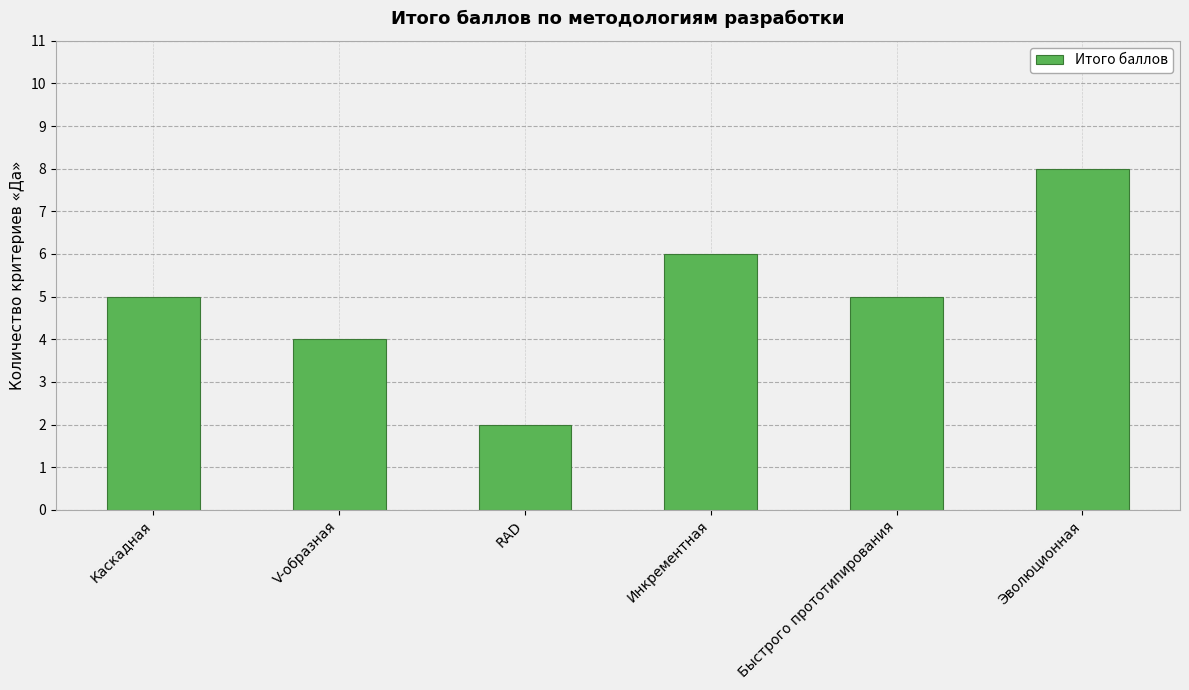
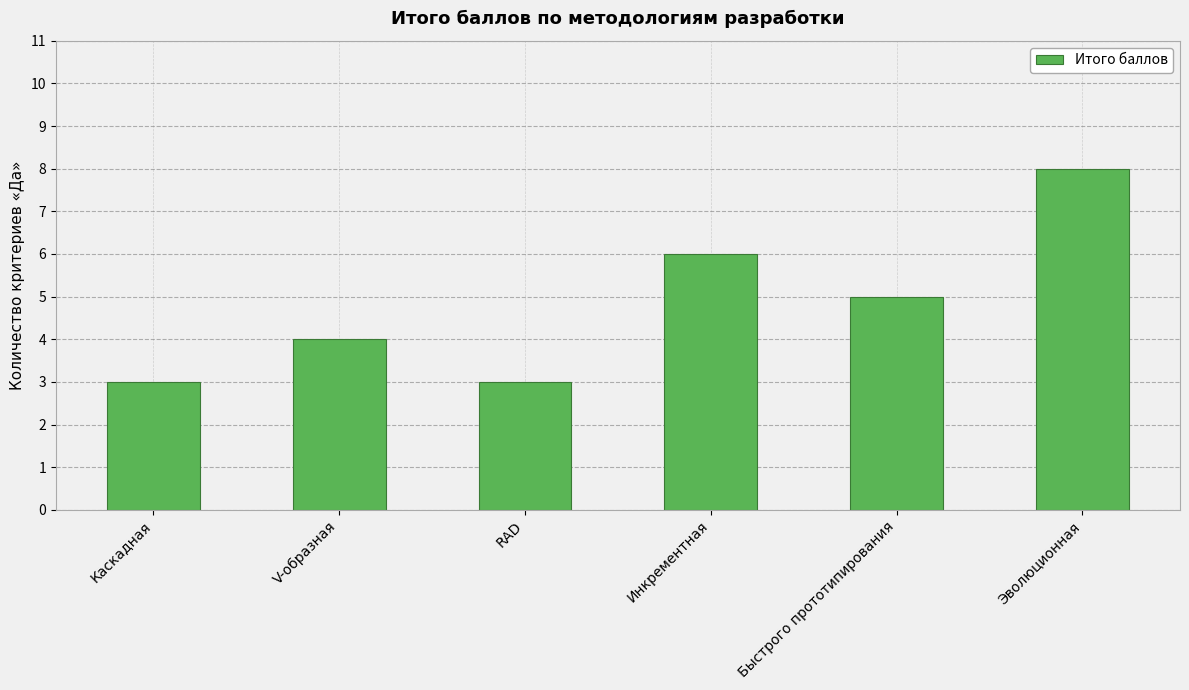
Каскадная: 5 -> 3
RAD: 2 -> 3
